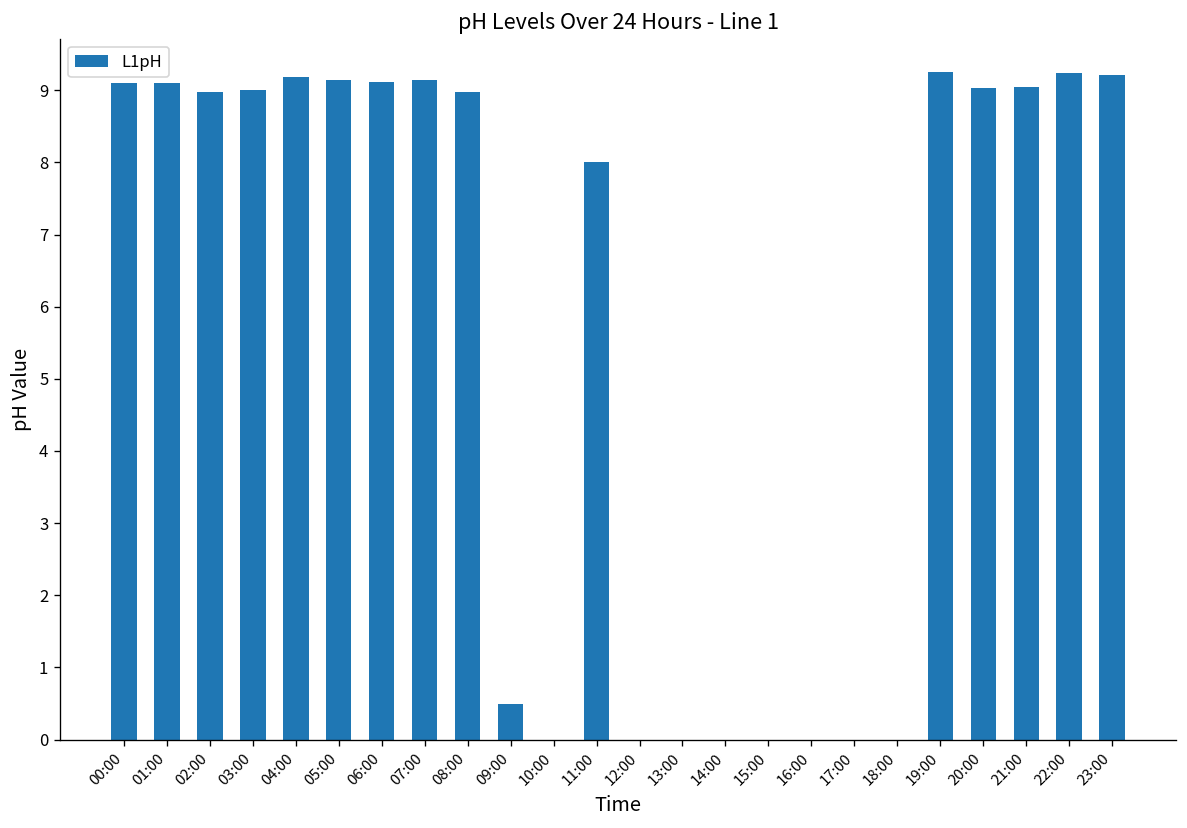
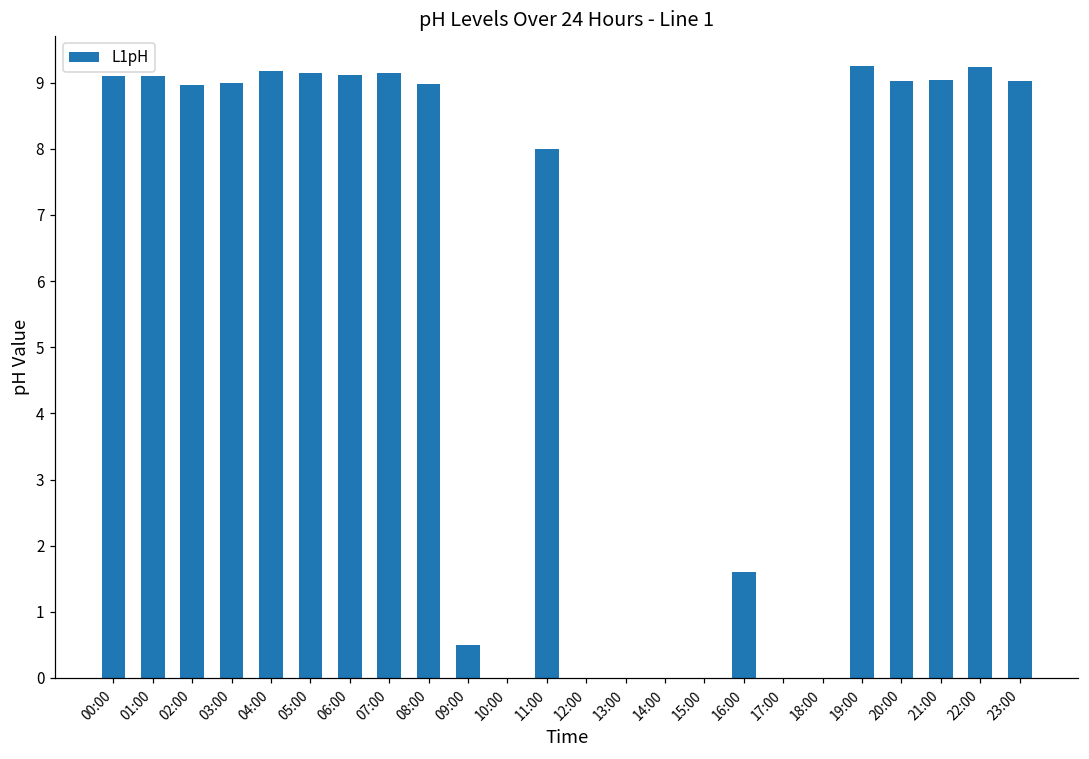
16:00: 0.0 -> 1.6
23:00: 9.2 -> 9.0
